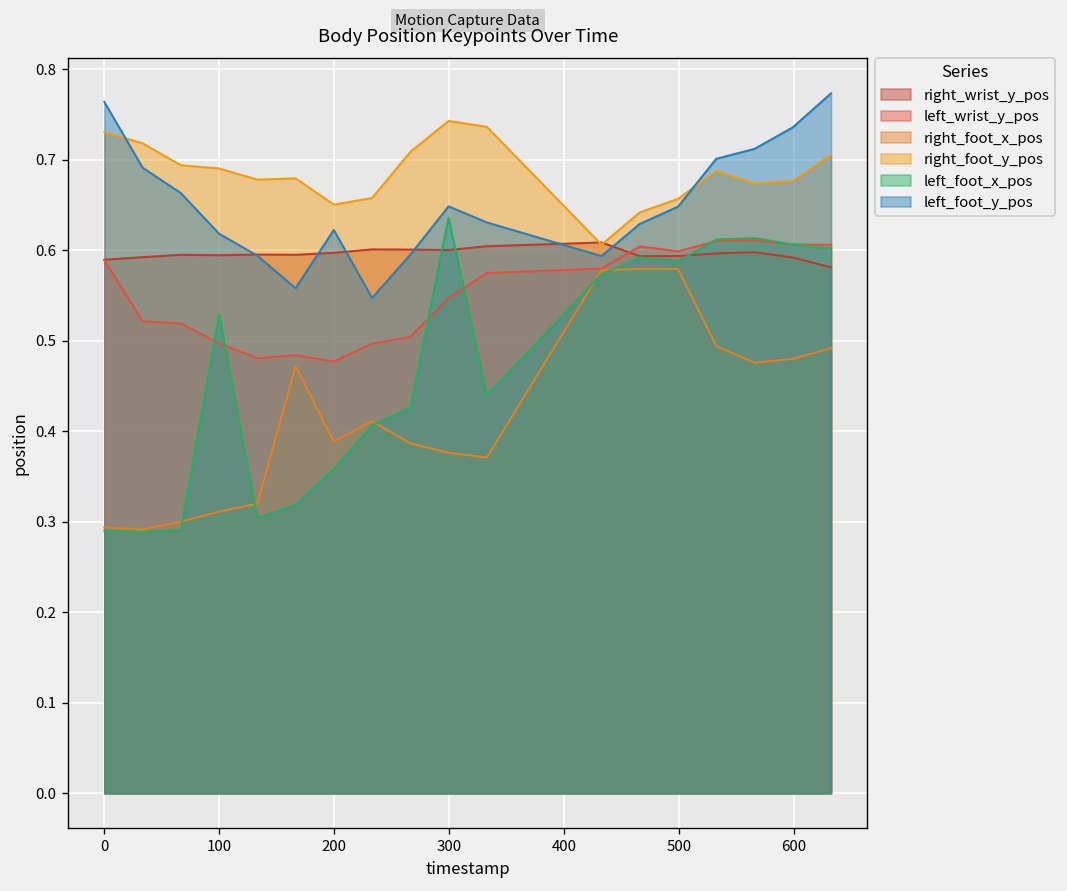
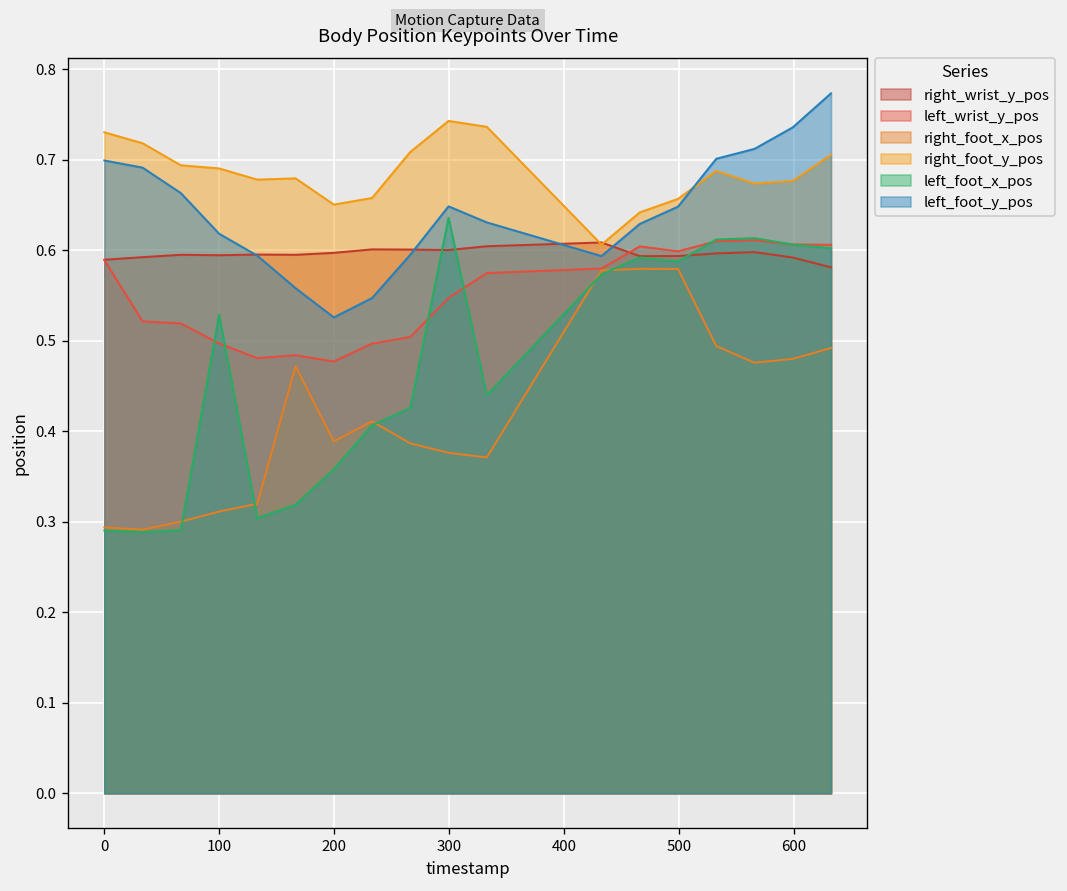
left_foot_y_pos, 0: 0.76 -> 0.70
left_foot_y_pos, 200: 0.62 -> 0.53
